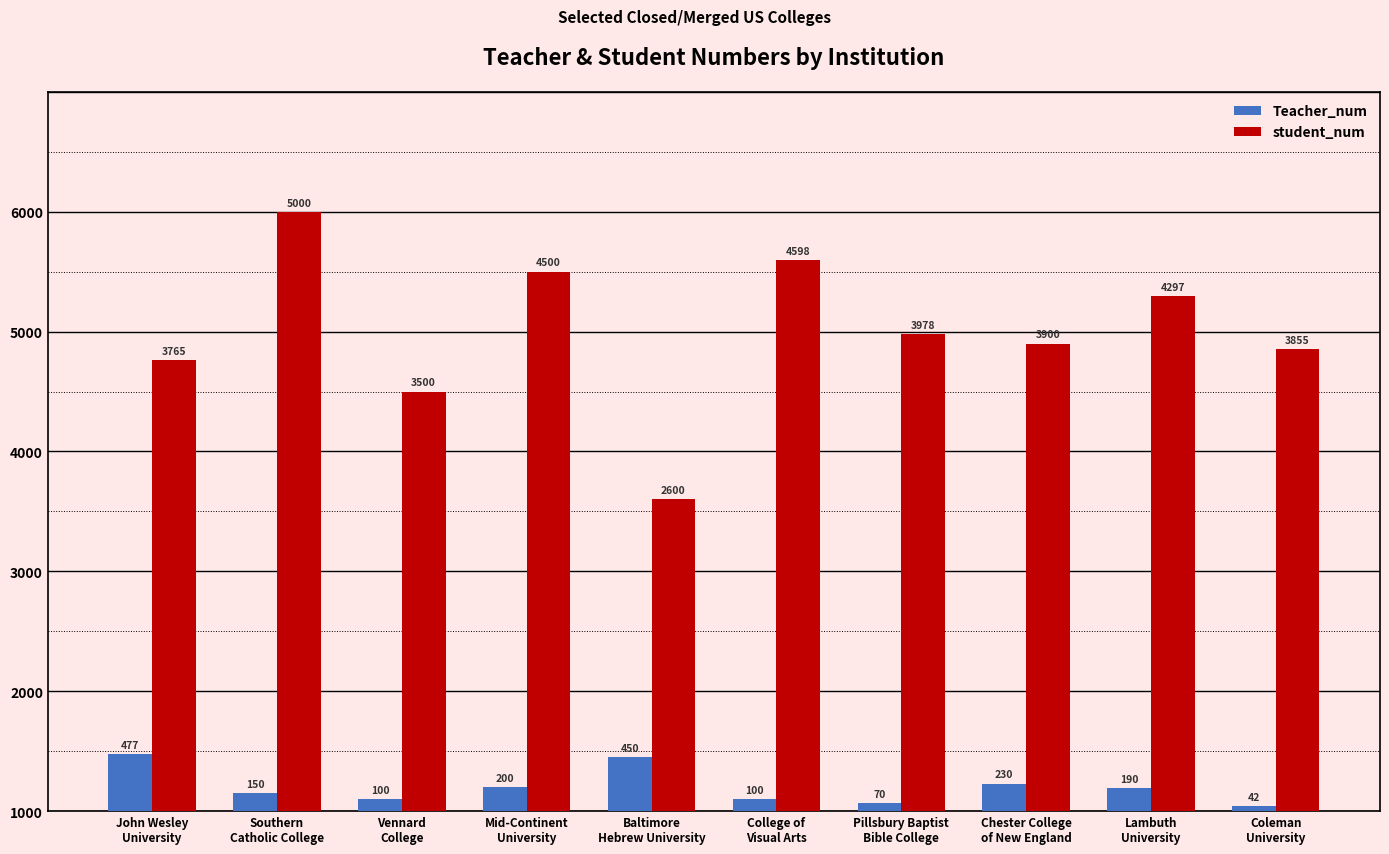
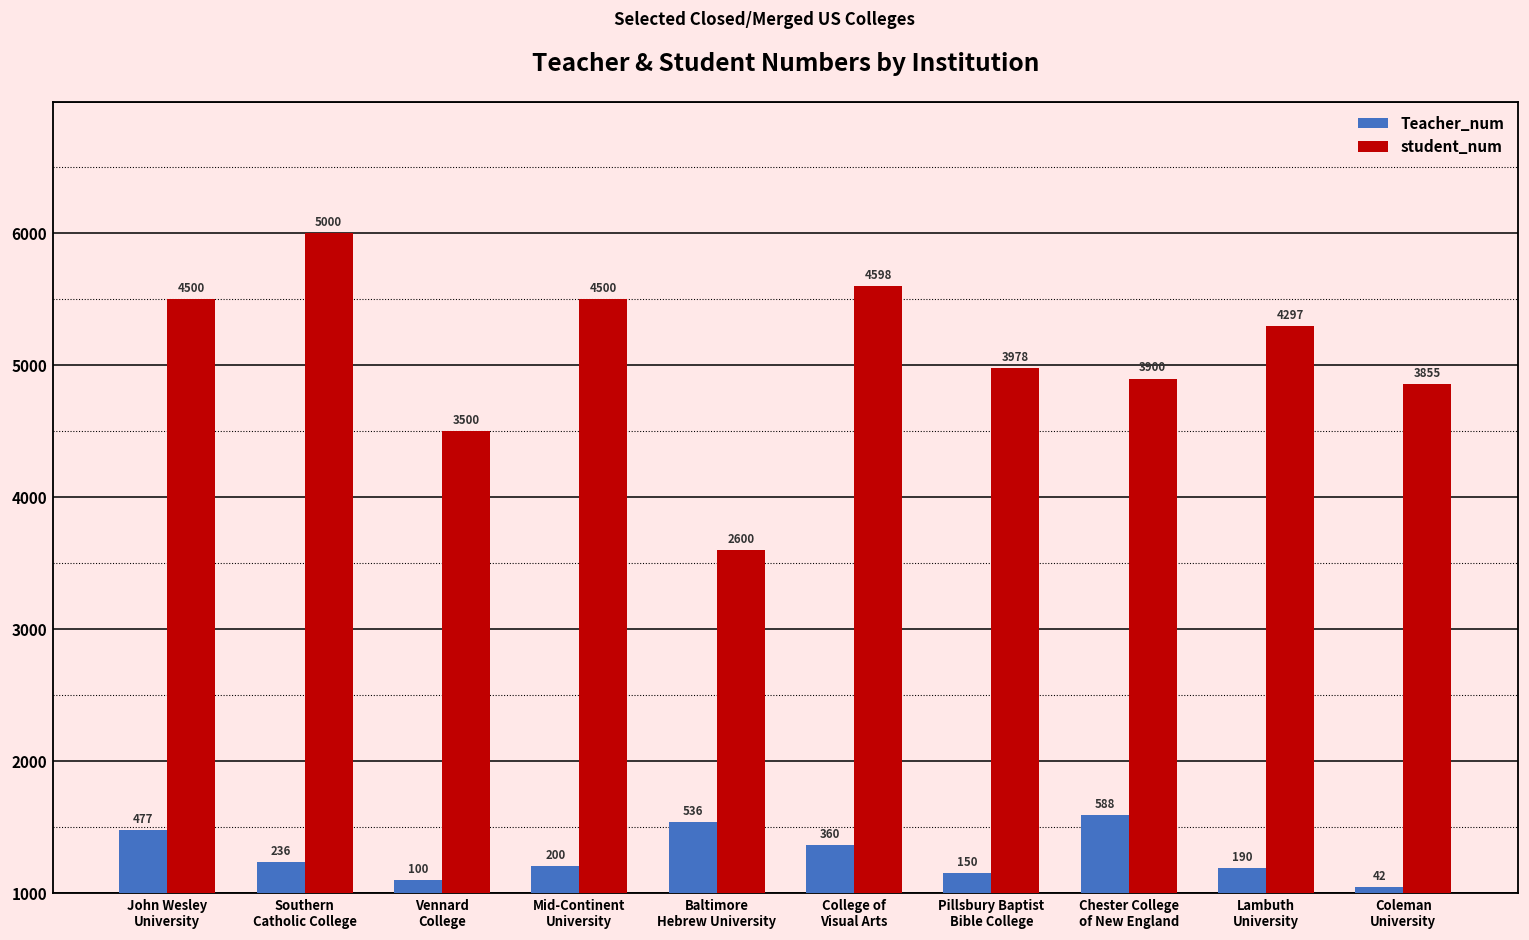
student_num, John Wesley University: 3765 -> 4500
Teacher_num, Southern Catholic College: 150 -> 236
Teacher_num, Baltimore Hebrew University: 450 -> 536
Teacher_num, College of Visual Arts: 100 -> 360
Teacher_num, Pillsbury Baptist Bible College: 70 -> 150
Teacher_num, Chester College of New England: 230 -> 588
